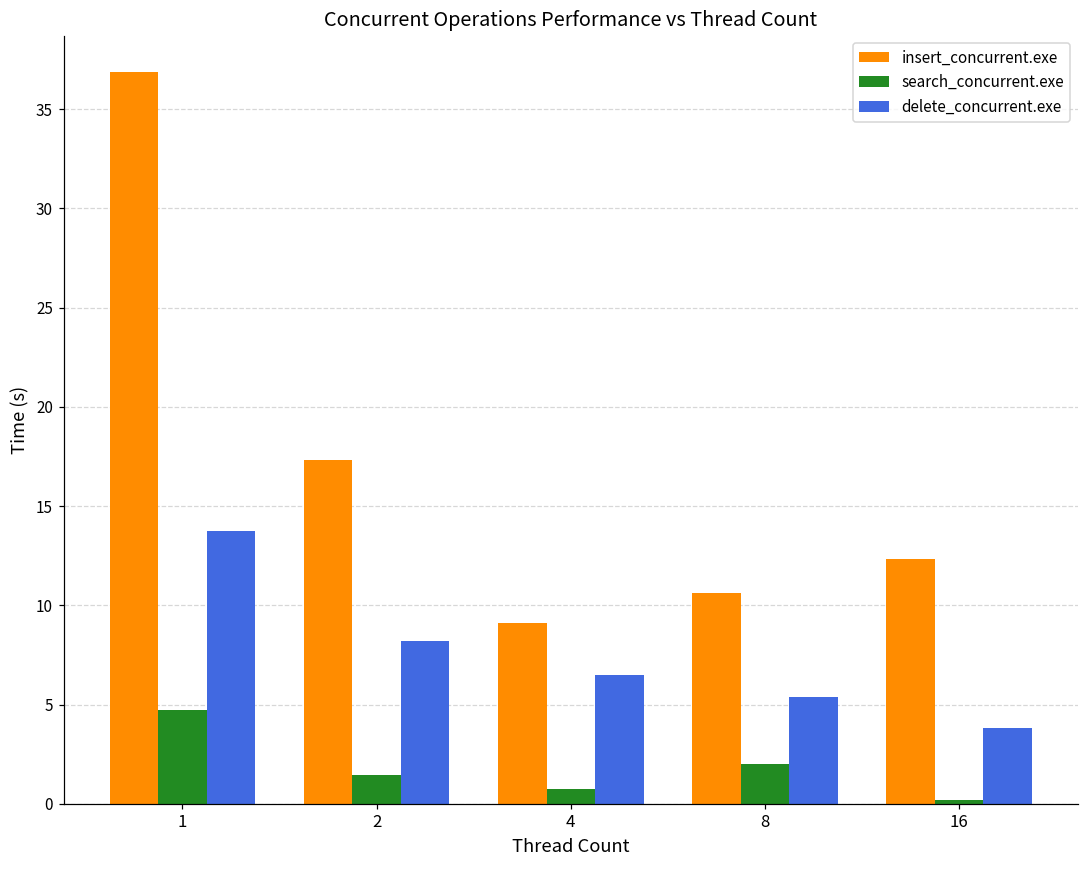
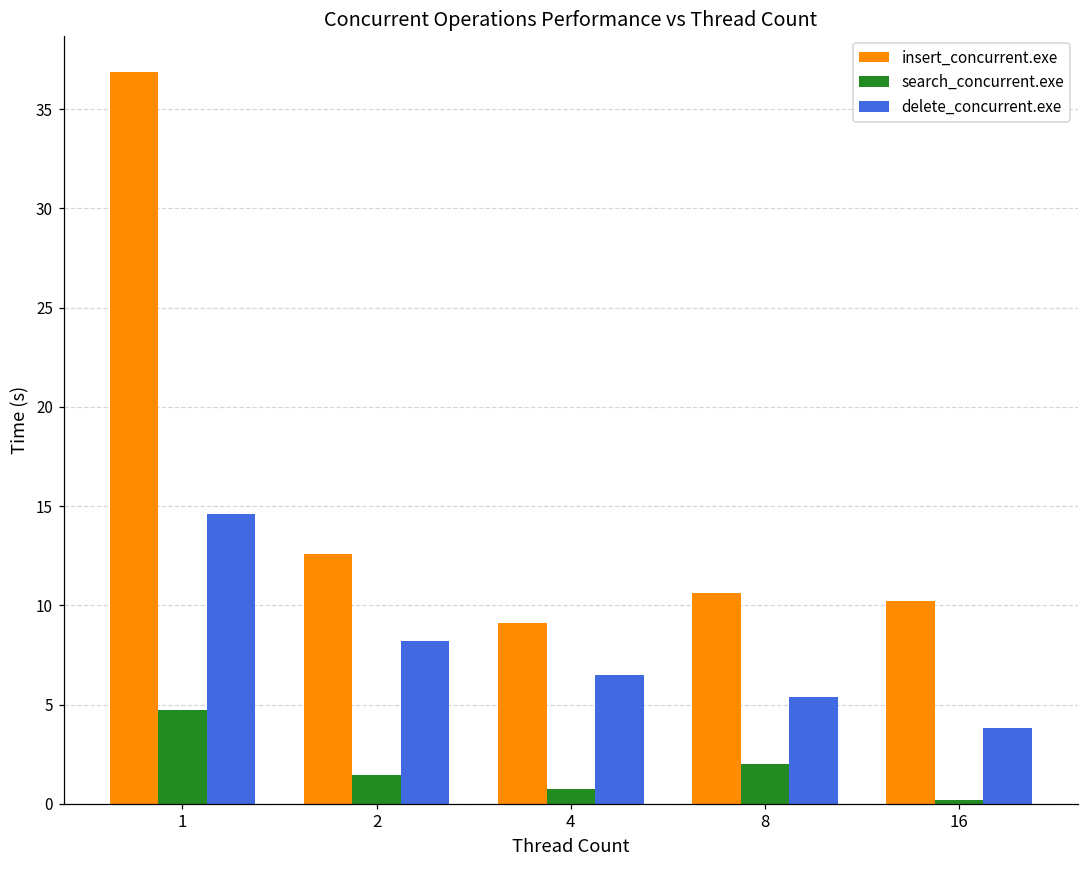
delete_concurrent.exe, 1: 13.8 -> 14.6
insert_concurrent.exe, 2: 17.3 -> 12.6
insert_concurrent.exe, 16: 12.3 -> 10.2
